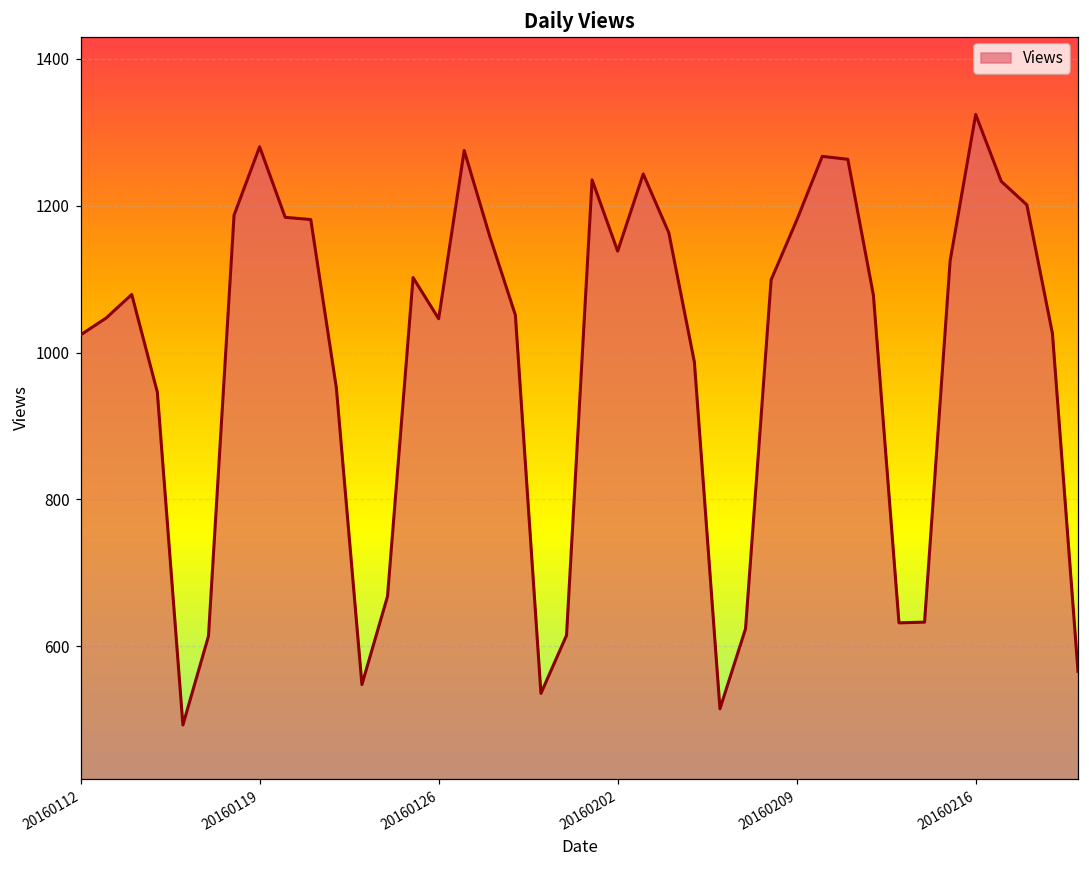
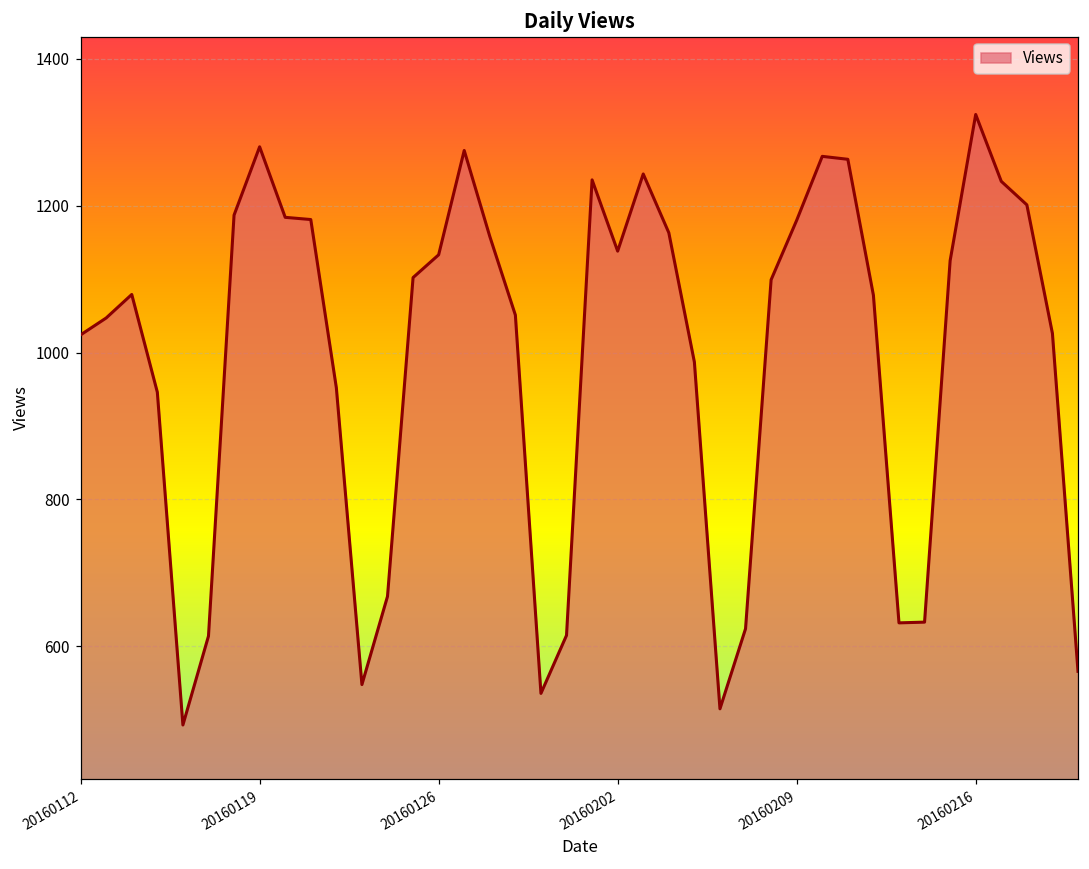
20160126: 1050 -> 1130
